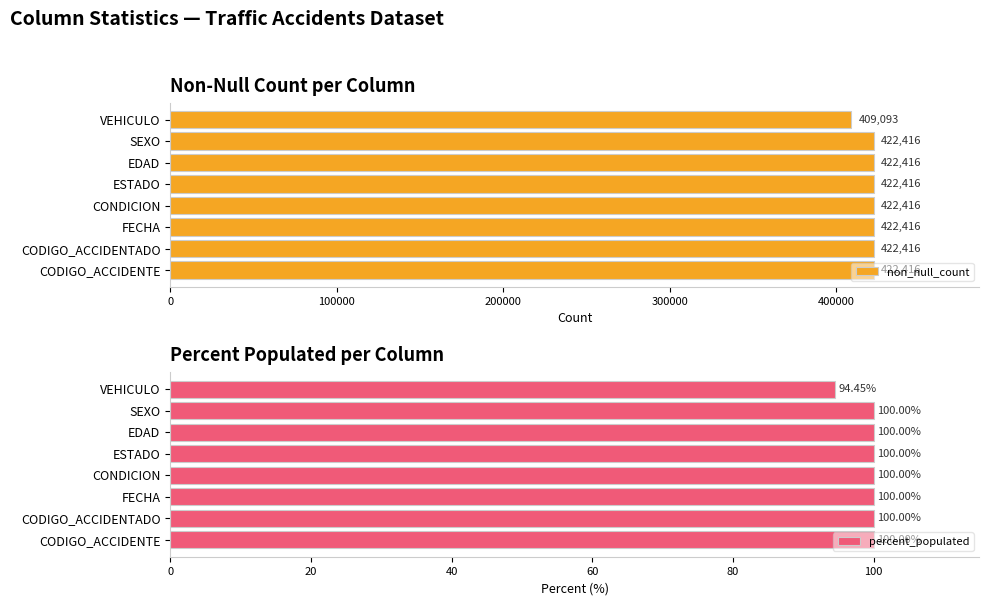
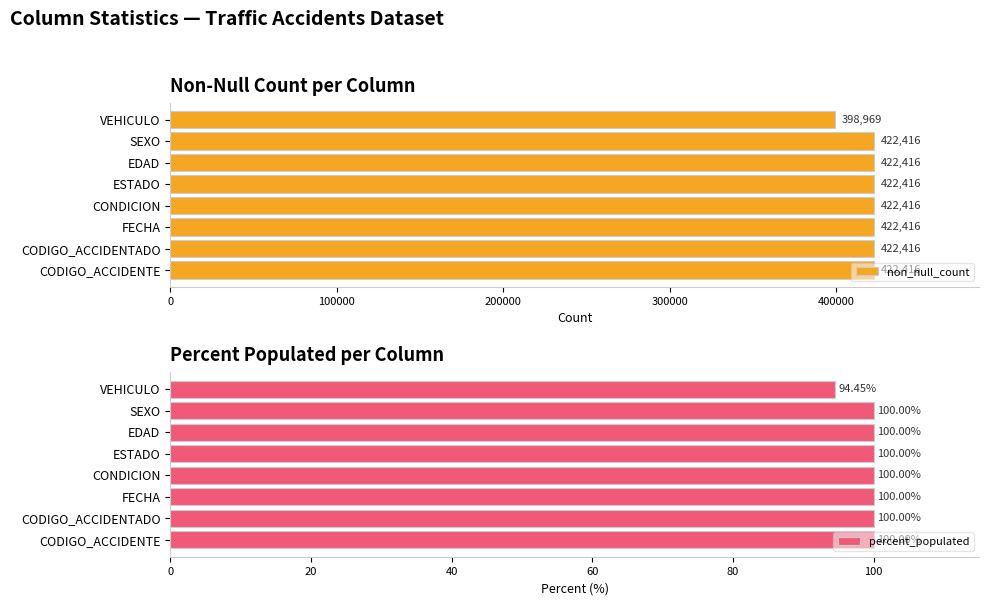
Non-Null Count per Column, VEHICULO: 409,093 -> 398,969
